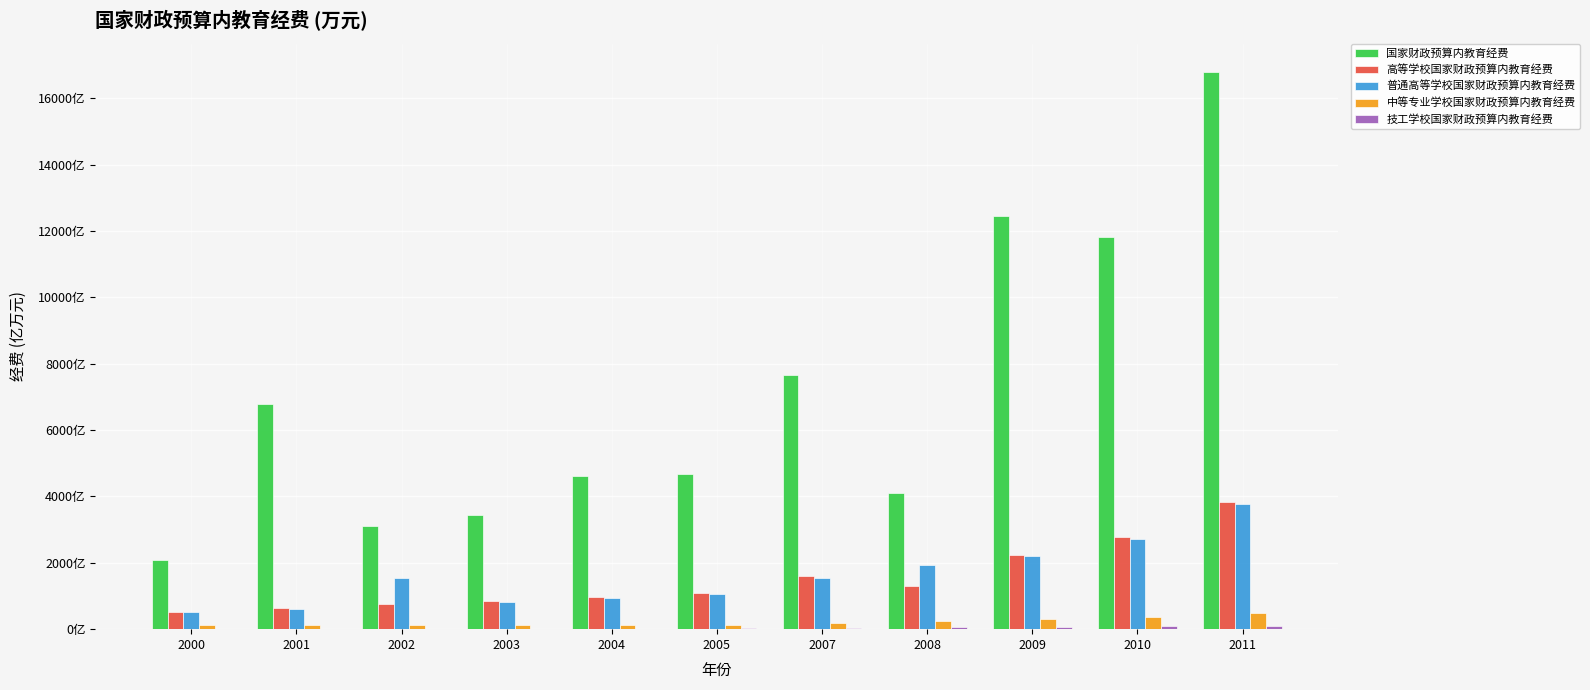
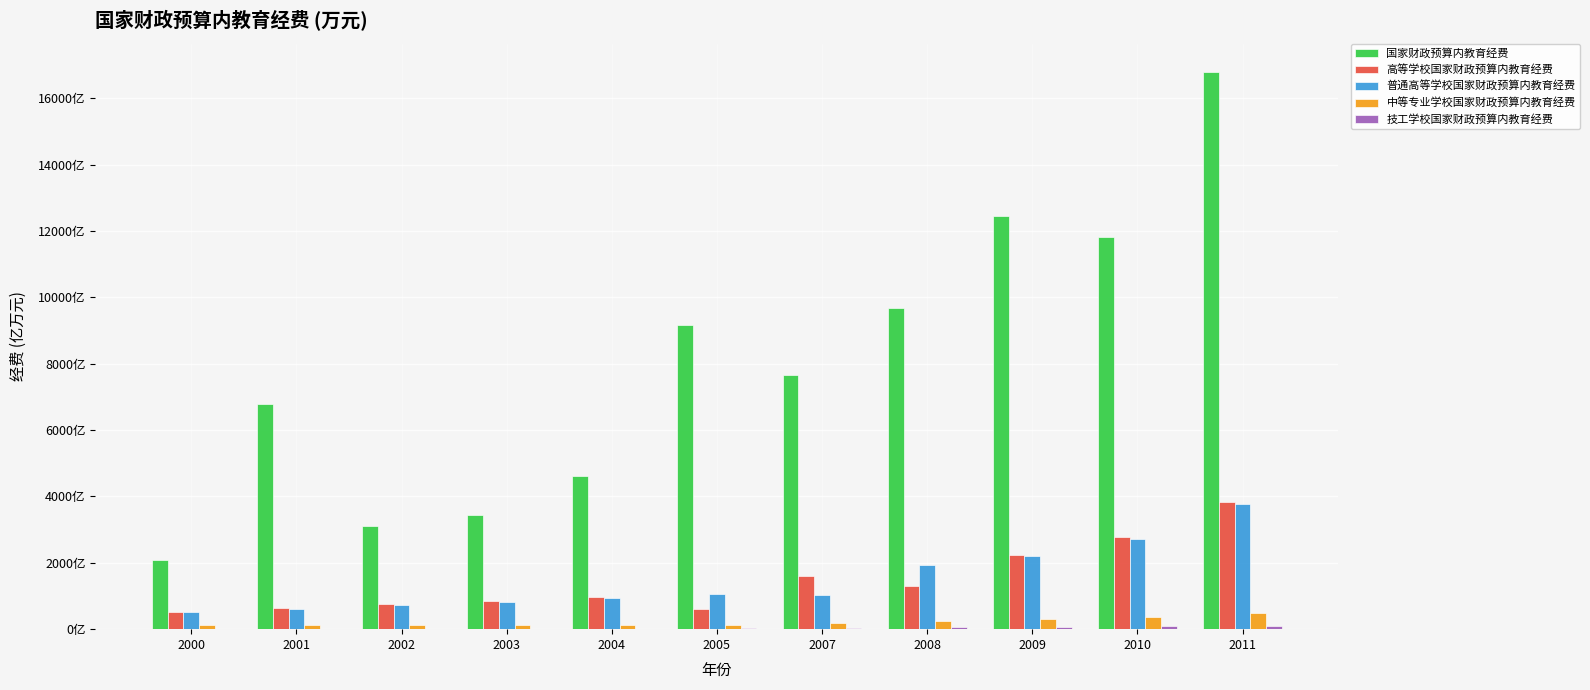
普通高等学校国家财政预算内教育经费, 2002: 1600亿 -> 700亿
国家财政预算内教育经费, 2005: 4700亿 -> 9200亿
高等学校国家财政预算内教育经费, 2005: 1100亿 -> 600亿
普通高等学校国家财政预算内教育经费, 2007: 1600亿 -> 1000亿
国家财政预算内教育经费, 2008: 4100亿 -> 9700亿
